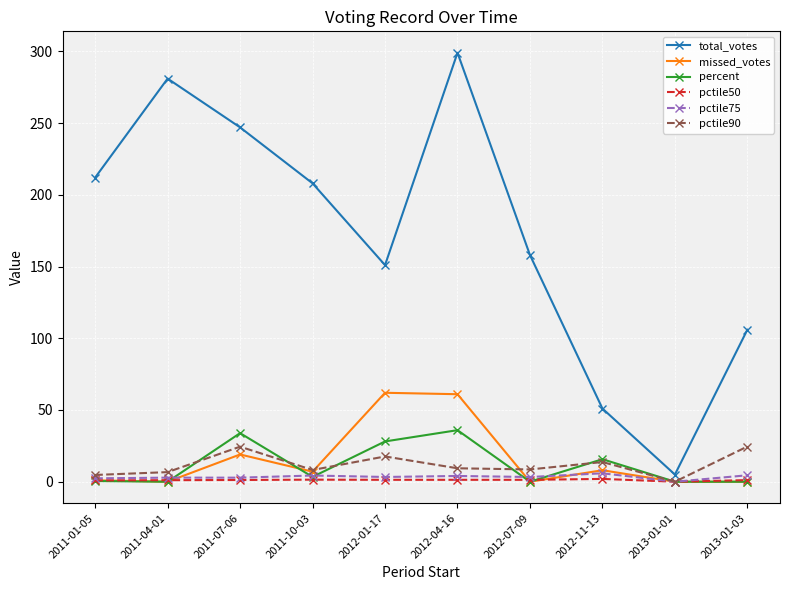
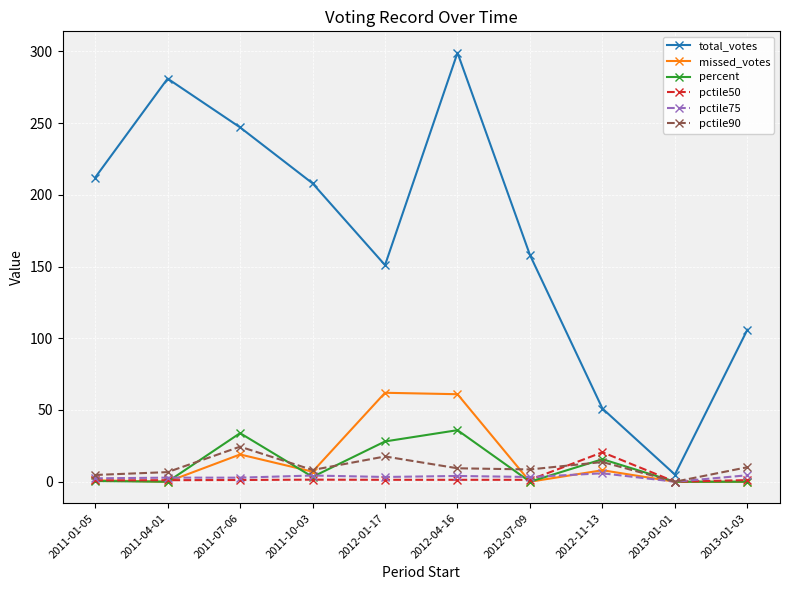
pctile50, 2012-11-13: 2 -> 21
pctile90, 2013-01-03: 25 -> 10
